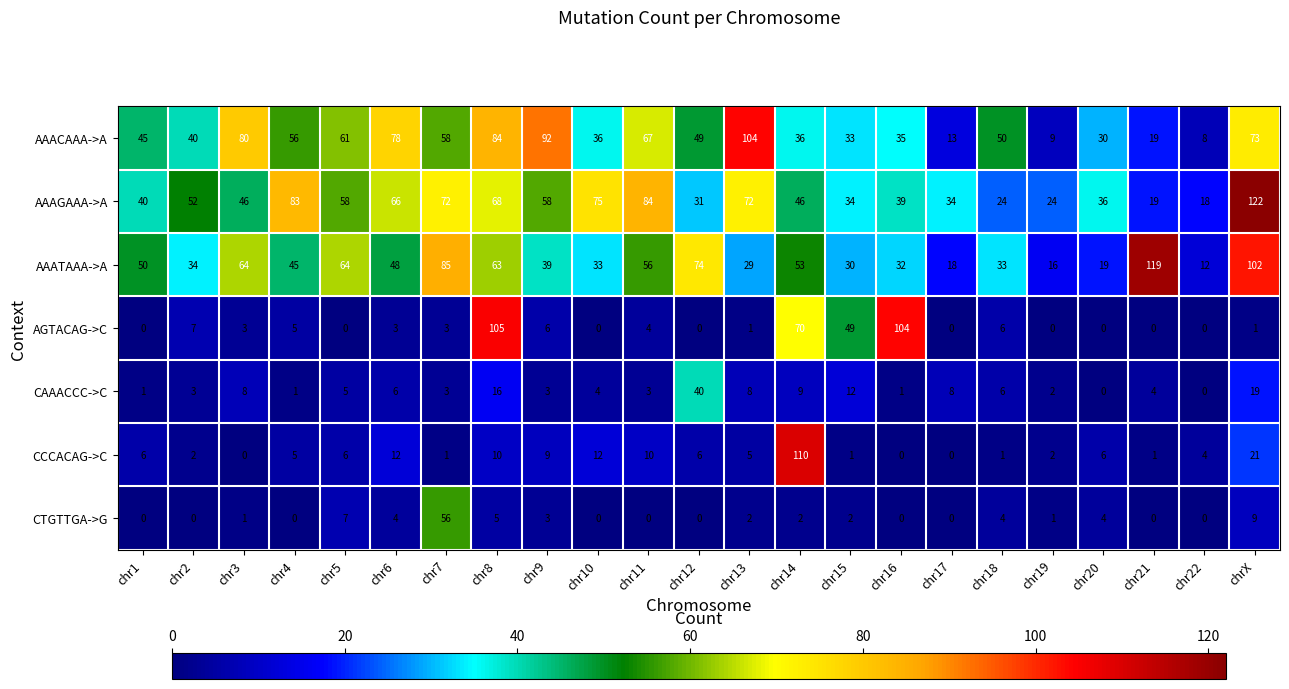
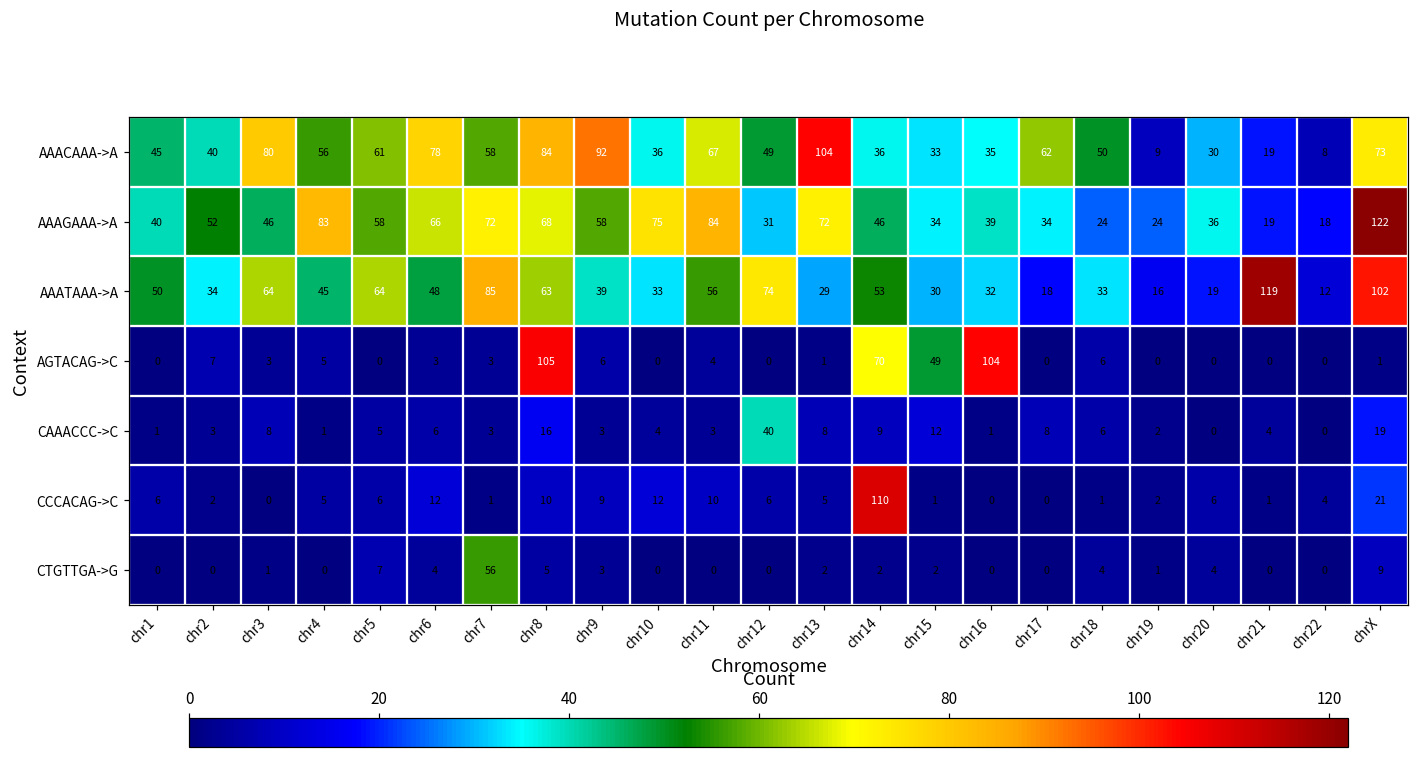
AAACAAA->A, chr17: 13 -> 62
